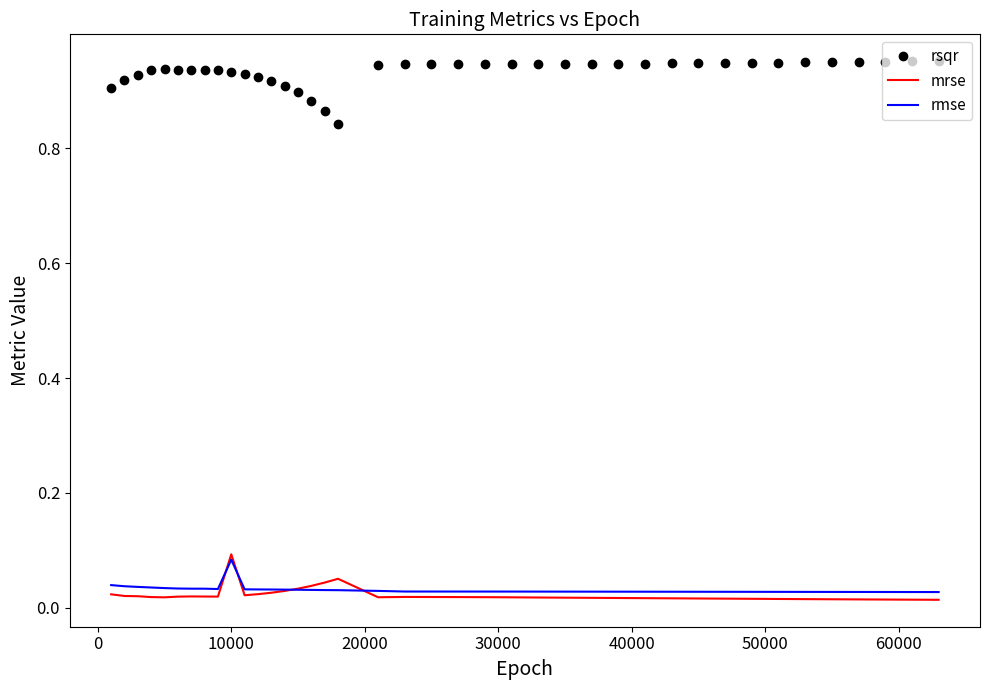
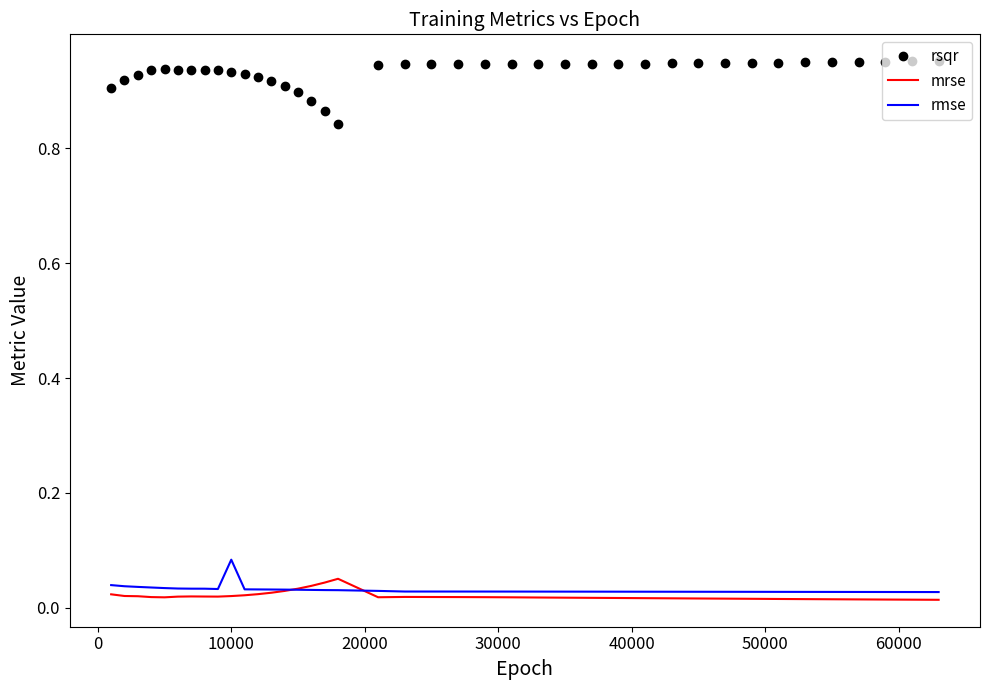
mrse, 10000: 0.09 -> 0.02
